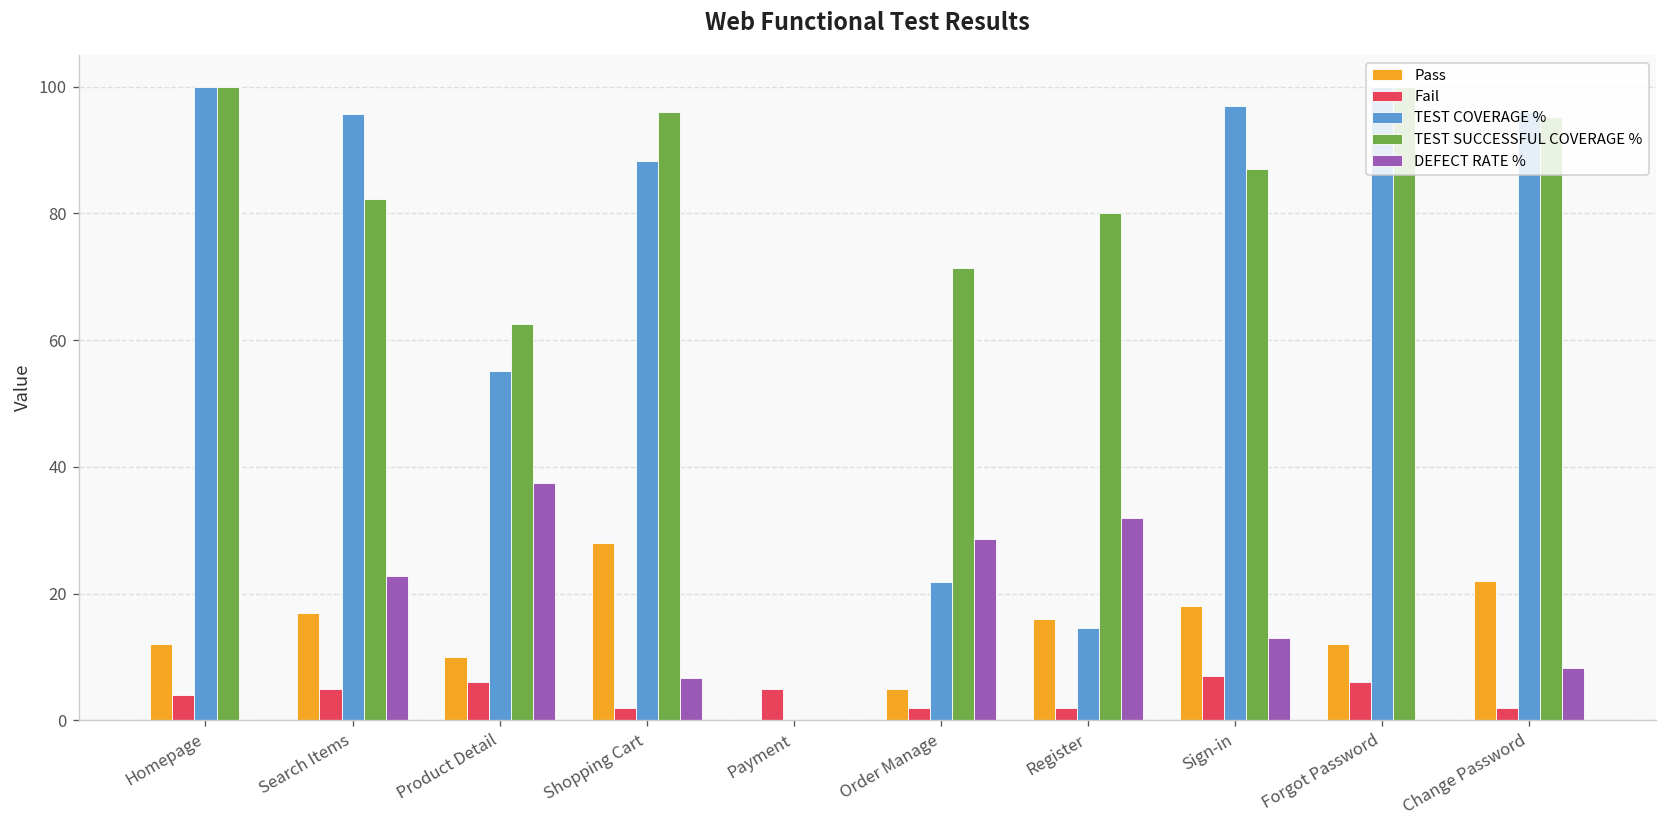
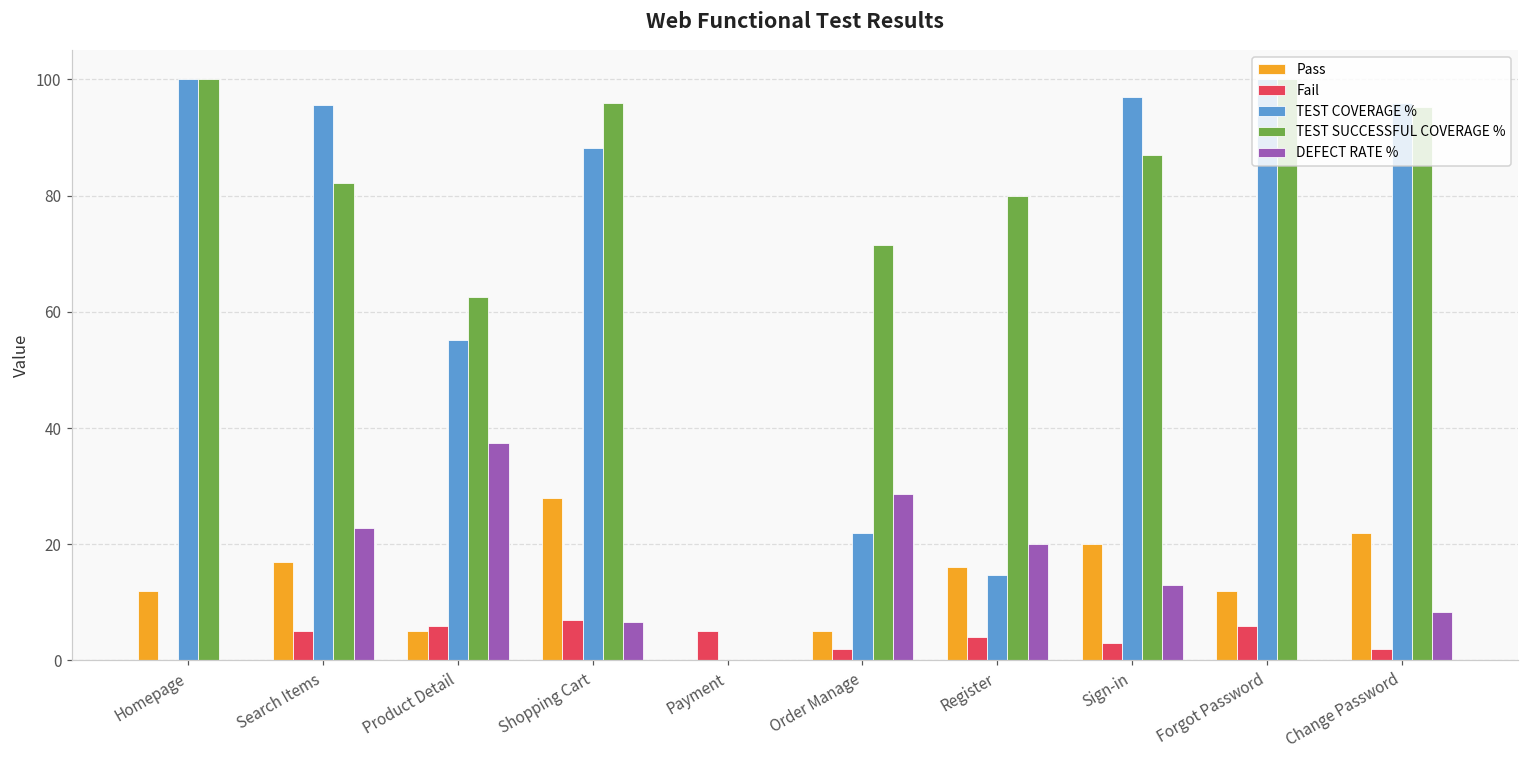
Fail, Homepage: 4 -> 0
Pass, Product Detail: 10 -> 5
Fail, Shopping Cart: 2 -> 7
Fail, Register: 2 -> 4
DEFECT RATE %, Register: 32 -> 20
Pass, Sign-in: 18 -> 20
Fail, Sign-in: 7 -> 3
